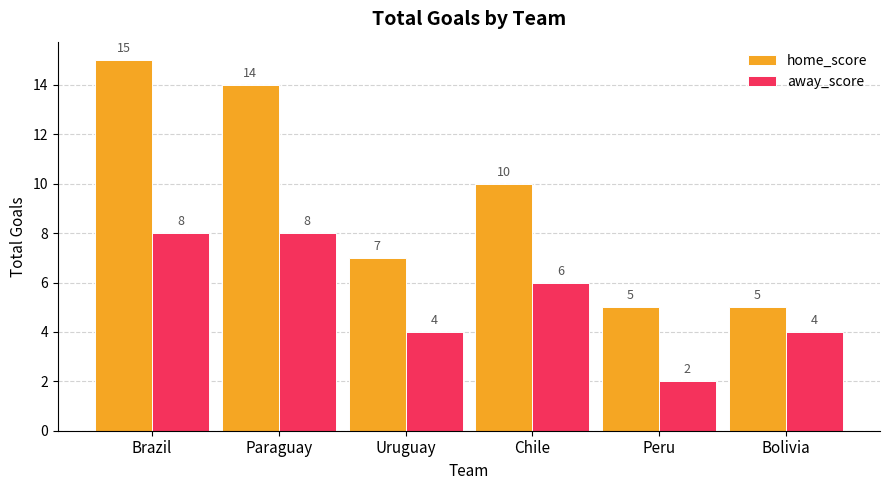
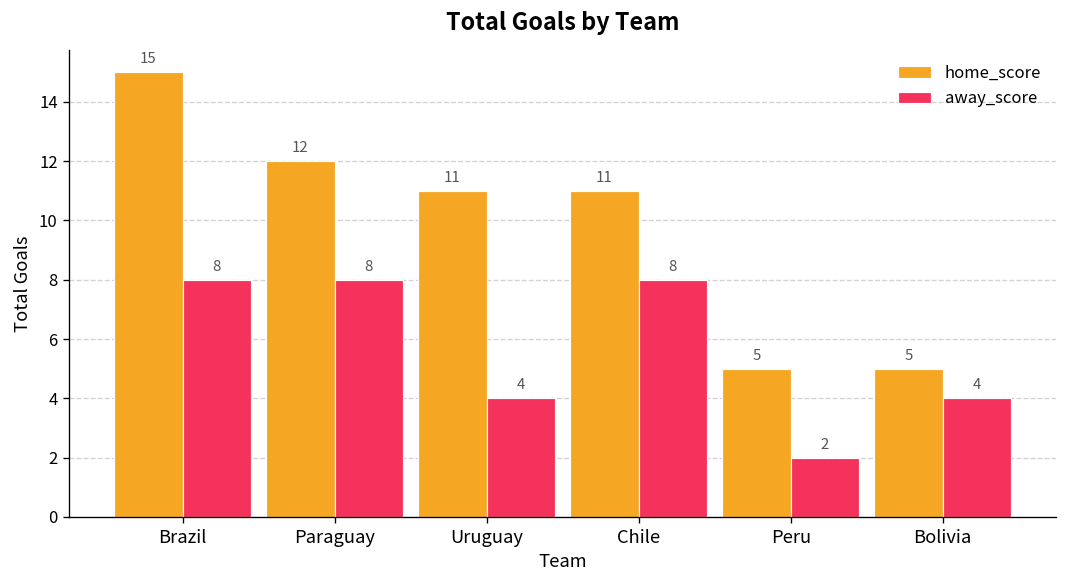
home_score, Paraguay: 14 -> 12
home_score, Uruguay: 7 -> 11
home_score, Chile: 10 -> 11
away_score, Chile: 6 -> 8
